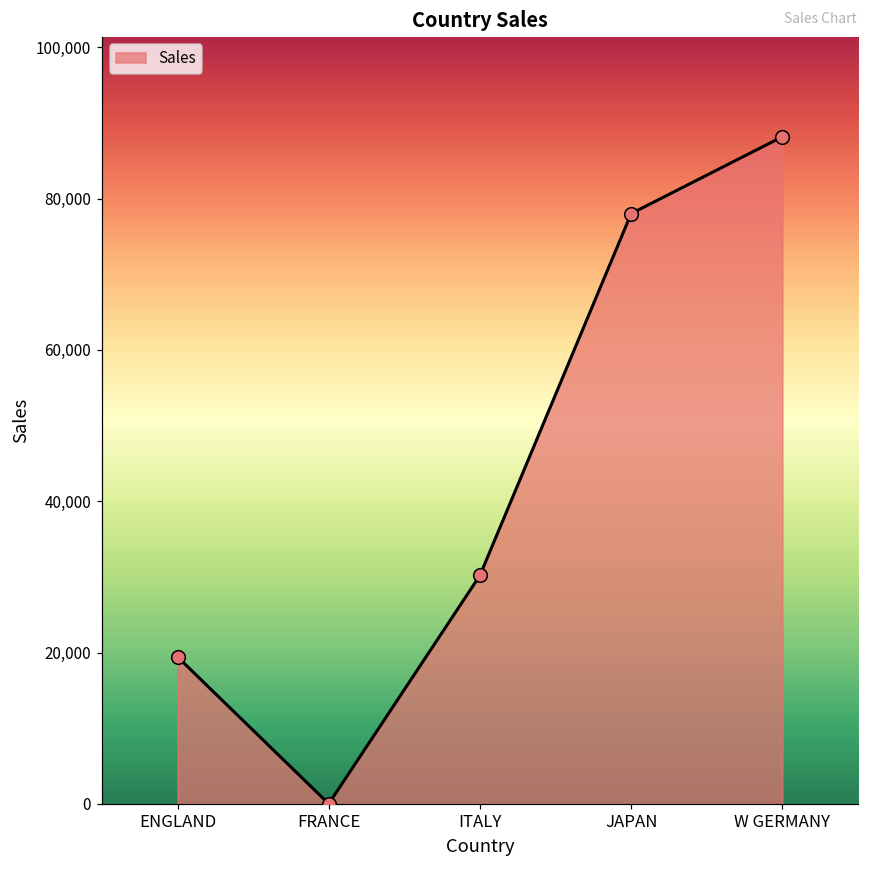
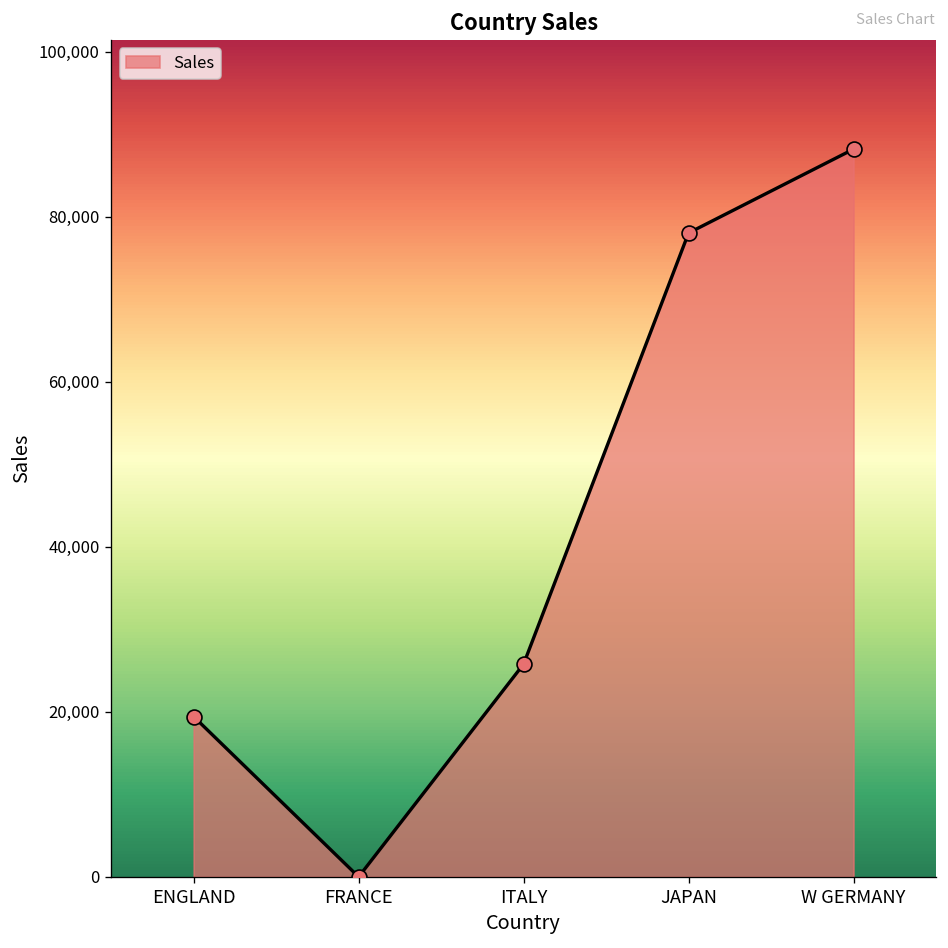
ITALY: 30,000 -> 26,000
